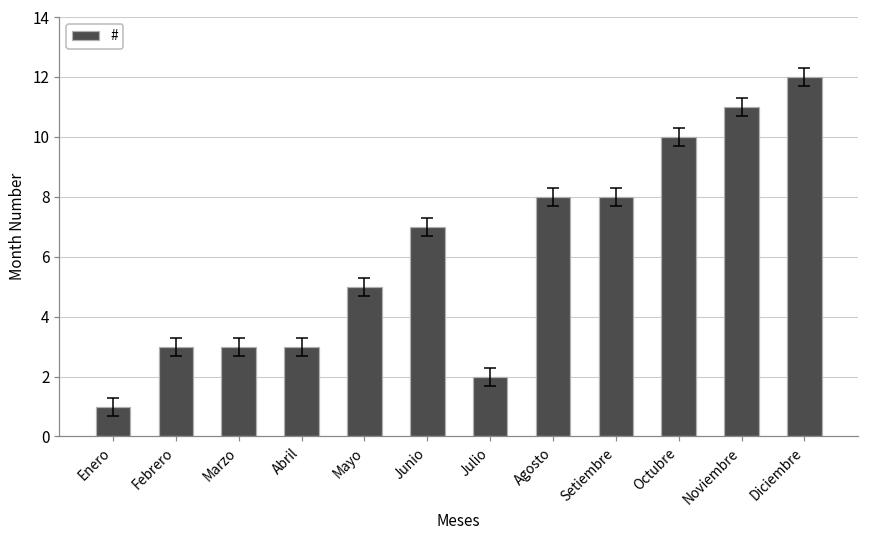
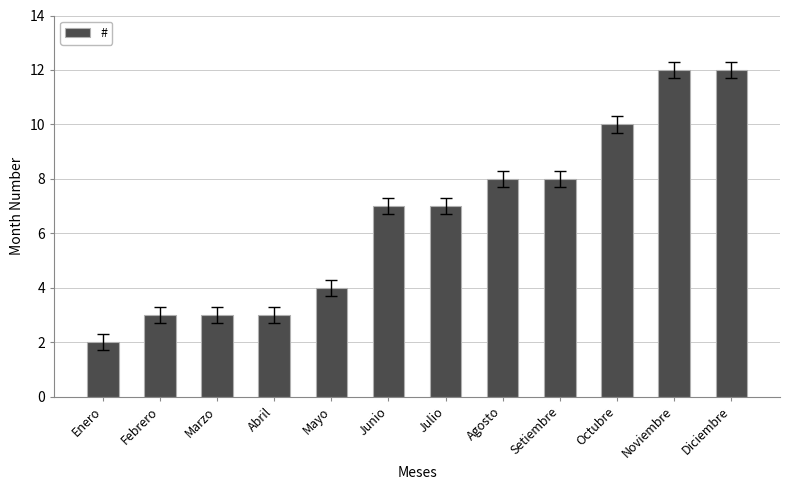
#, Enero: 1 -> 2
#, Mayo: 5 -> 4
#, Julio: 2 -> 7
#, Noviembre: 11 -> 12
